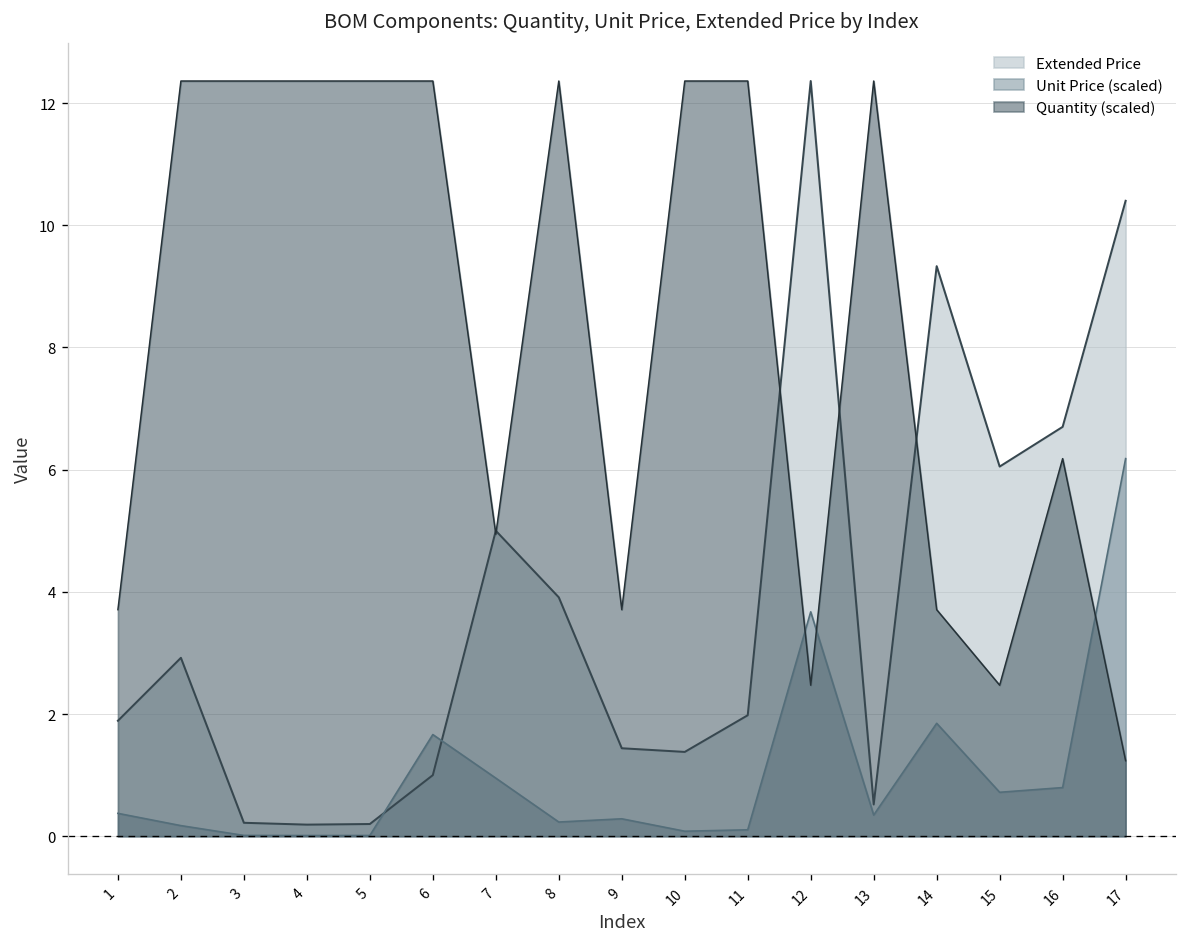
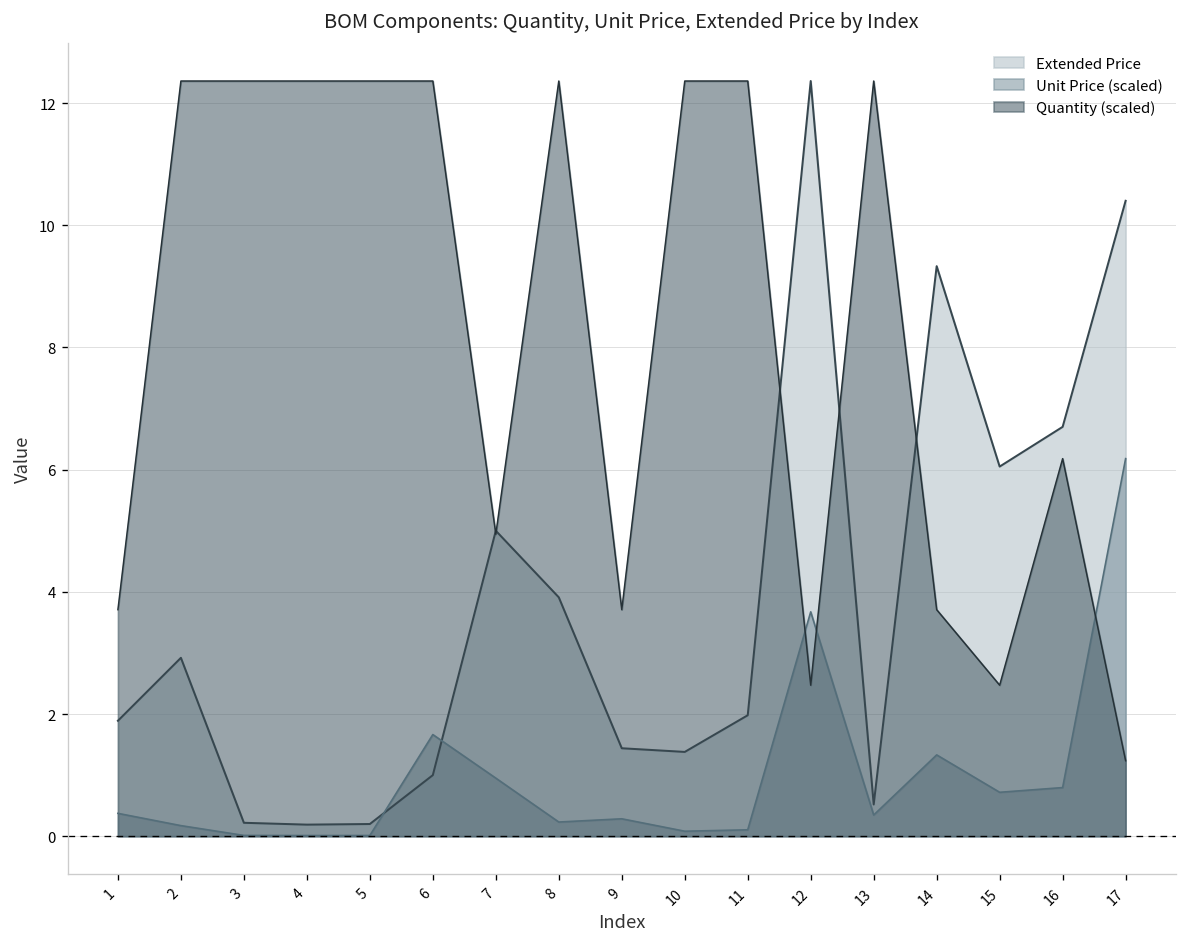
Unit Price (scaled), 14: 1.8 -> 1.3
